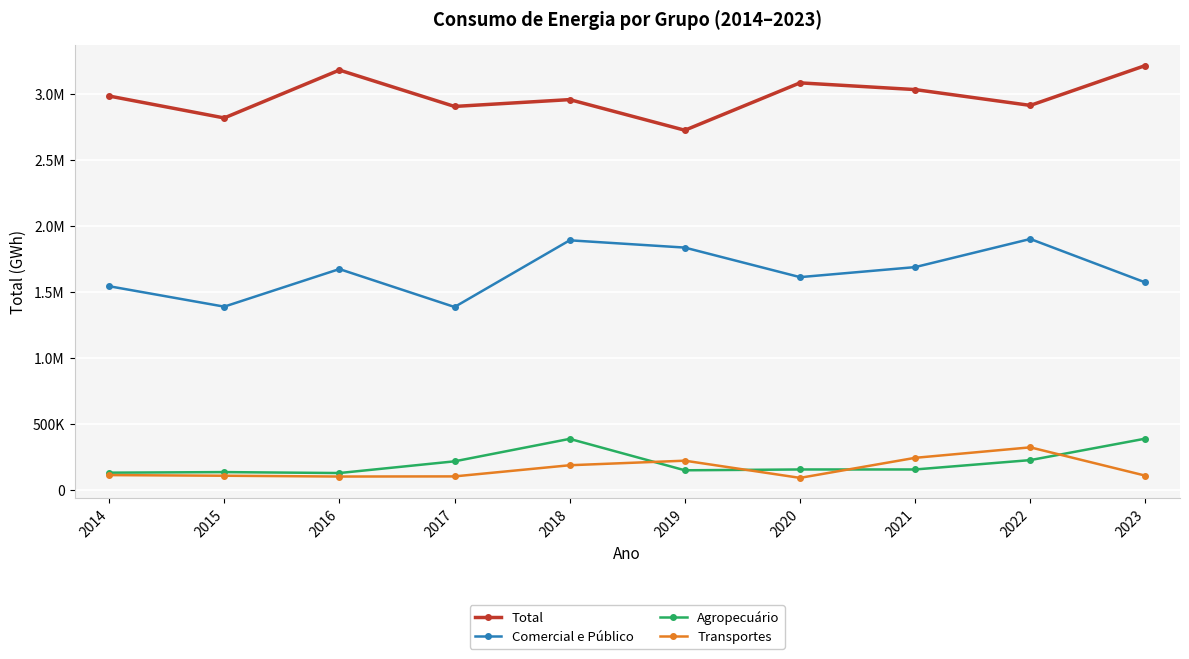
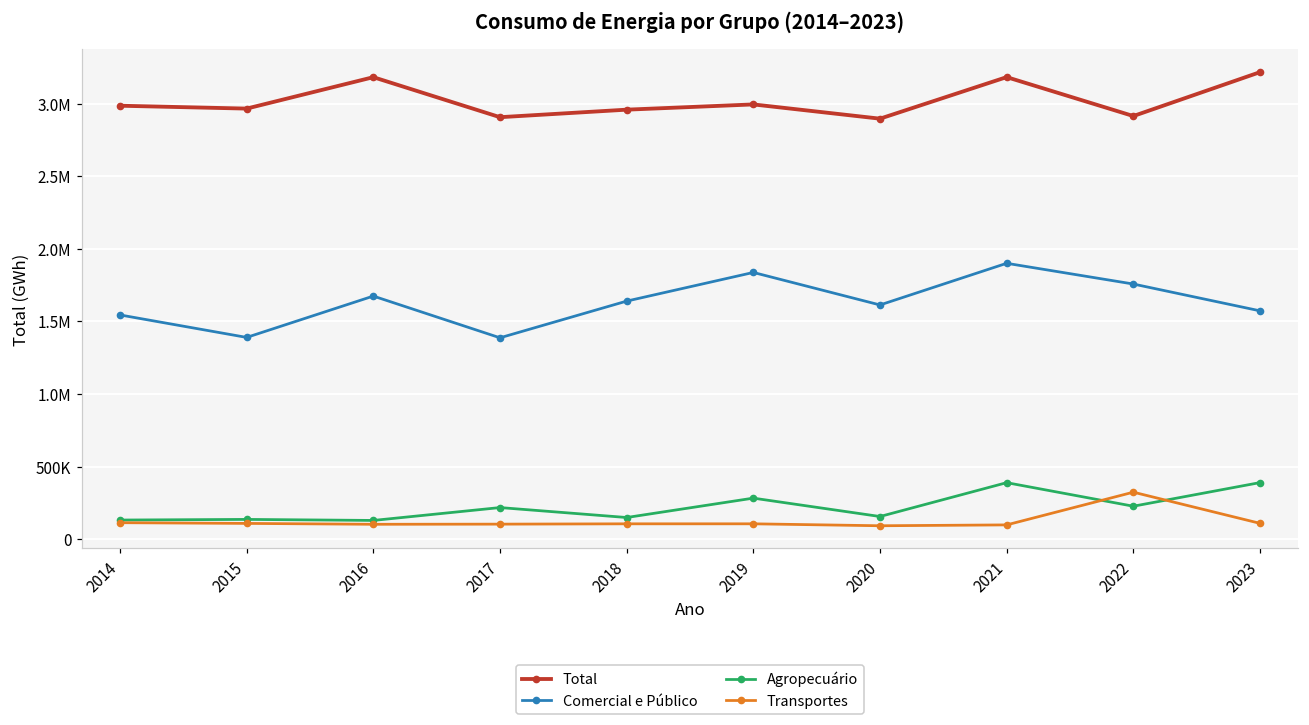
Total, 2015: 2820000 -> 2970000
Comercial e Público, 2018: 1890000 -> 1640000
Agropecuário, 2018: 390000 -> 150000
Transportes, 2018: 190000 -> 110000
Total, 2019: 2730000 -> 3000000
Agropecuário, 2019: 150000 -> 280000
Transportes, 2019: 220000 -> 110000
Total, 2020: 3090000 -> 2900000
Total, 2021: 3040000 -> 3180000
Comercial e Público, 2021: 1690000 -> 1900000
Agropecuário, 2021: 160000 -> 390000
Transportes, 2021: 240000 -> 100000
Comercial e Público, 2022: 1900000 -> 1760000
